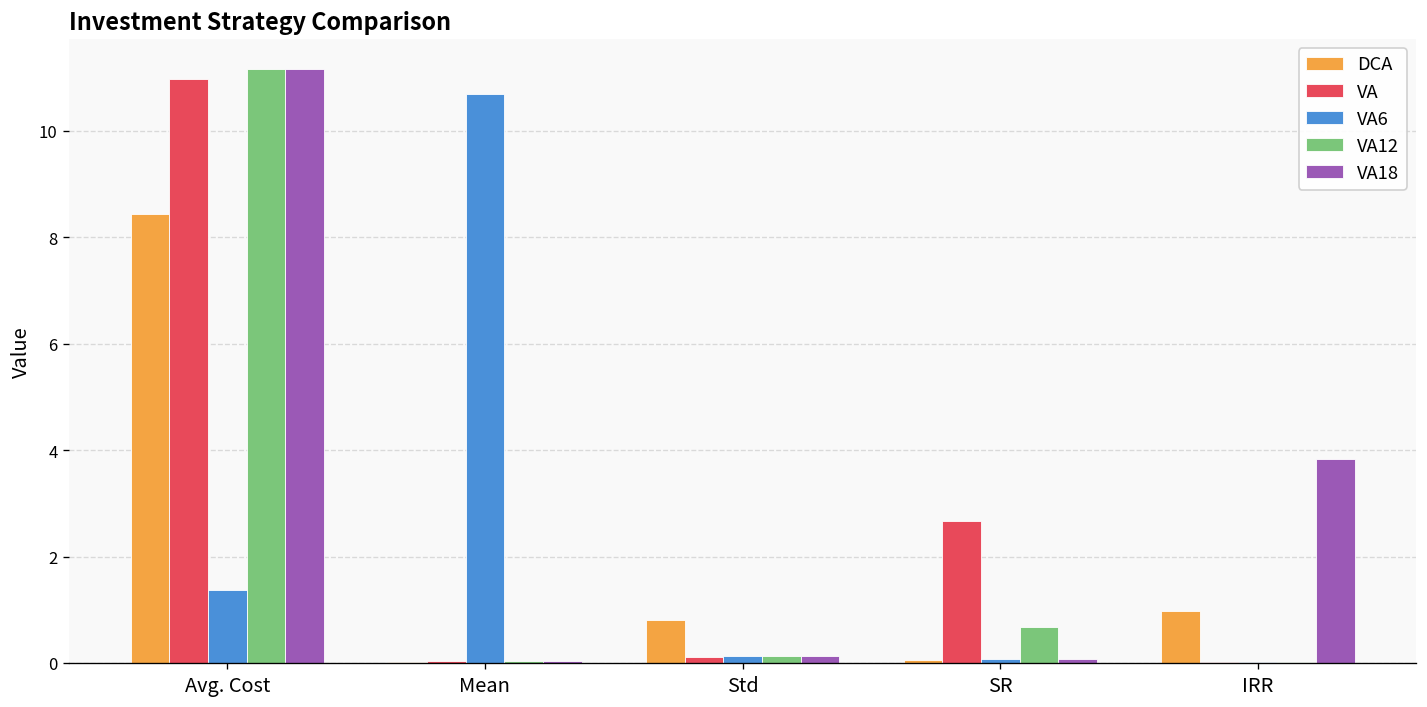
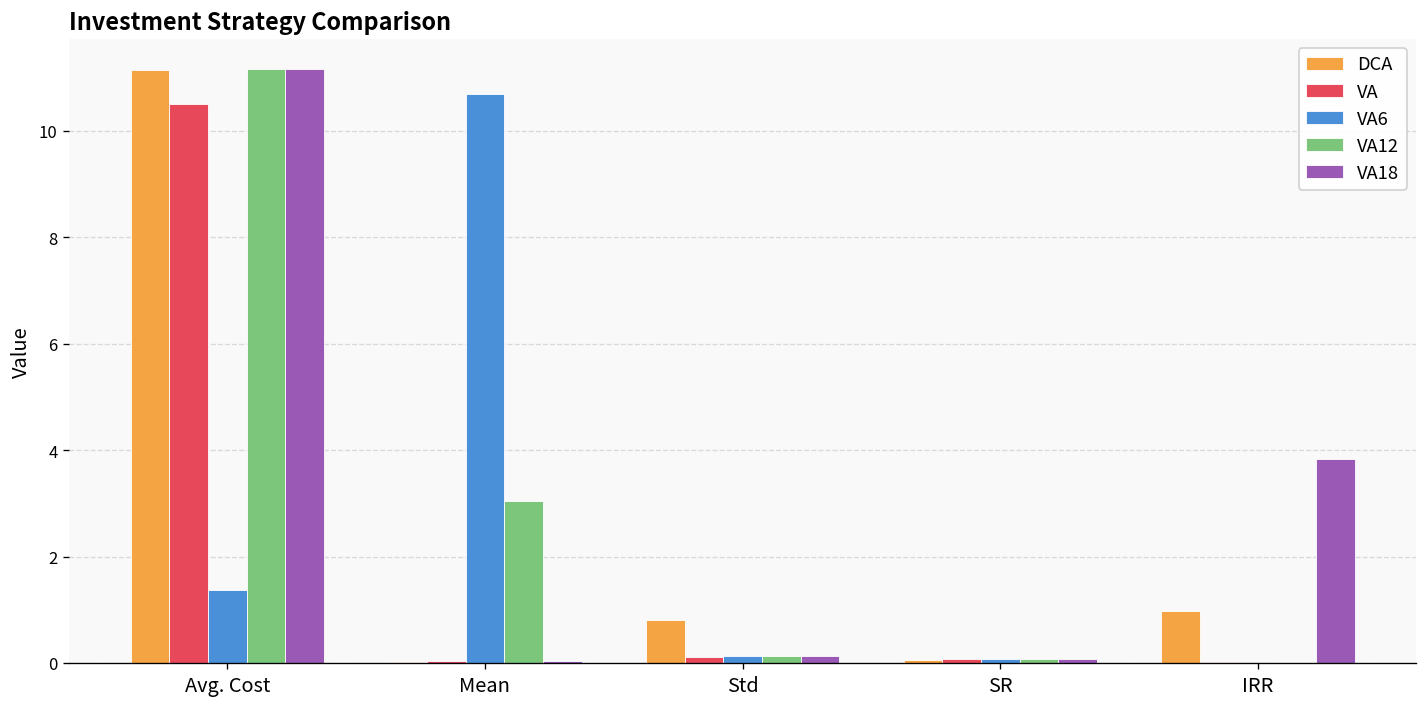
DCA, Avg. Cost: 8.4 -> 11.1
VA, Avg. Cost: 11.0 -> 10.5
VA12, Mean: 0.0 -> 3.0
VA, SR: 2.7 -> 0.1
VA12, SR: 0.7 -> 0.1
